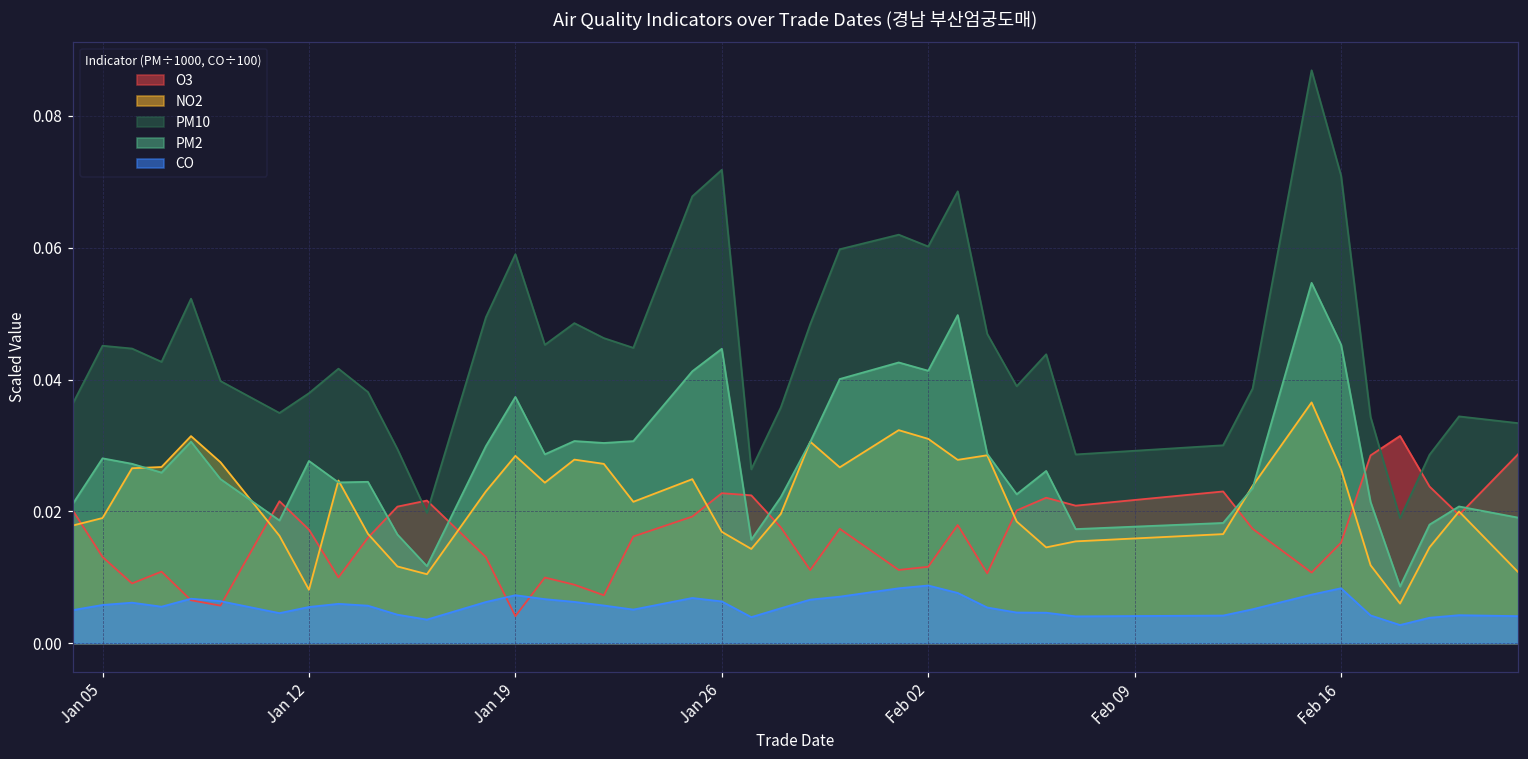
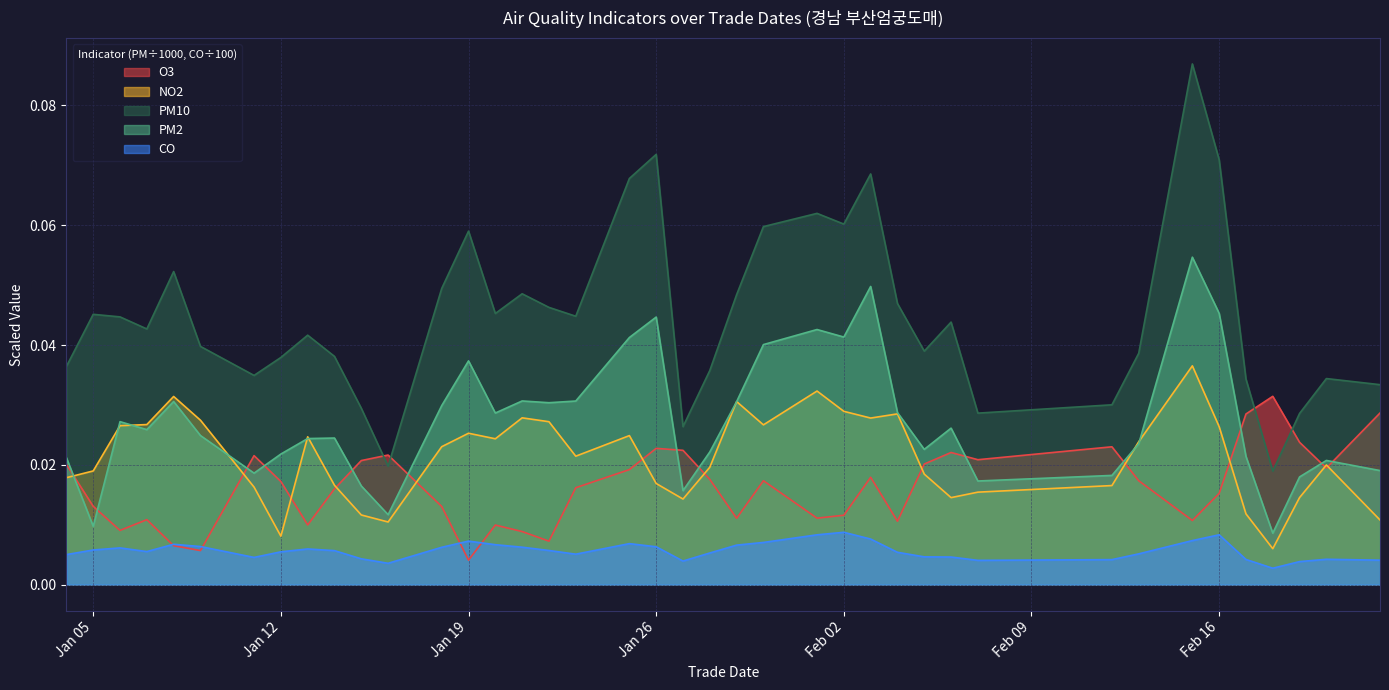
PM2, Jan 05: 0.028 -> 0.010
PM2, Jan 12: 0.028 -> 0.022
NO2, Jan 19: 0.028 -> 0.025
NO2, Feb 02: 0.031 -> 0.029
